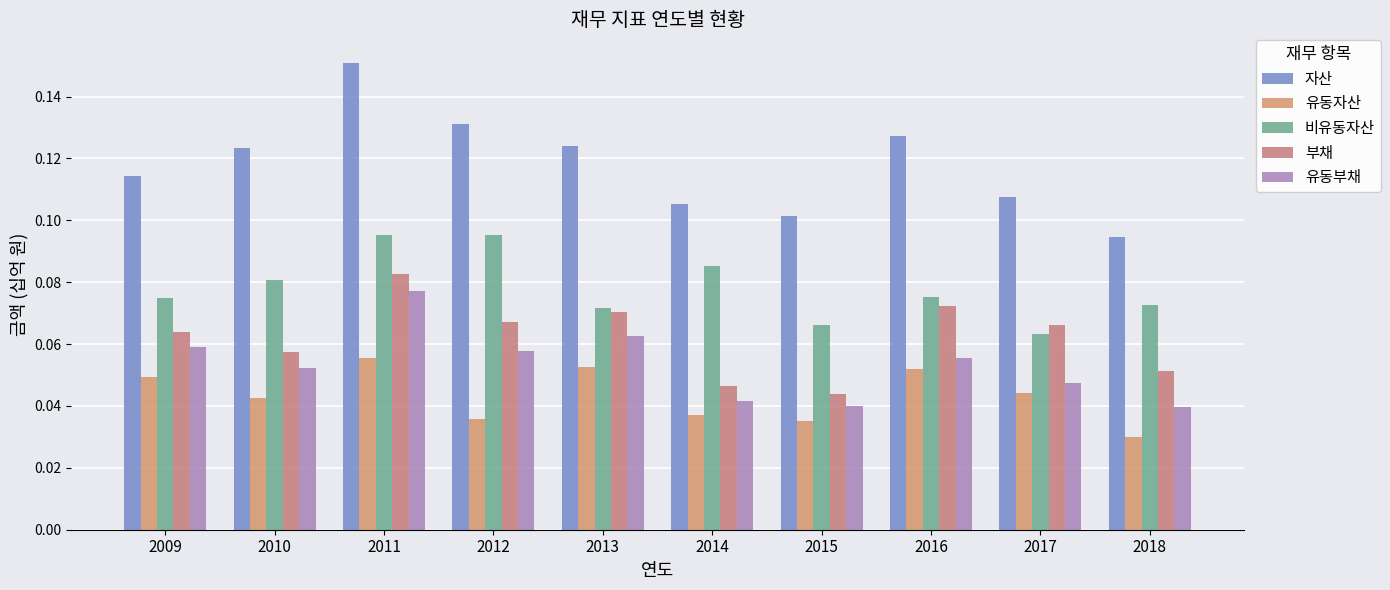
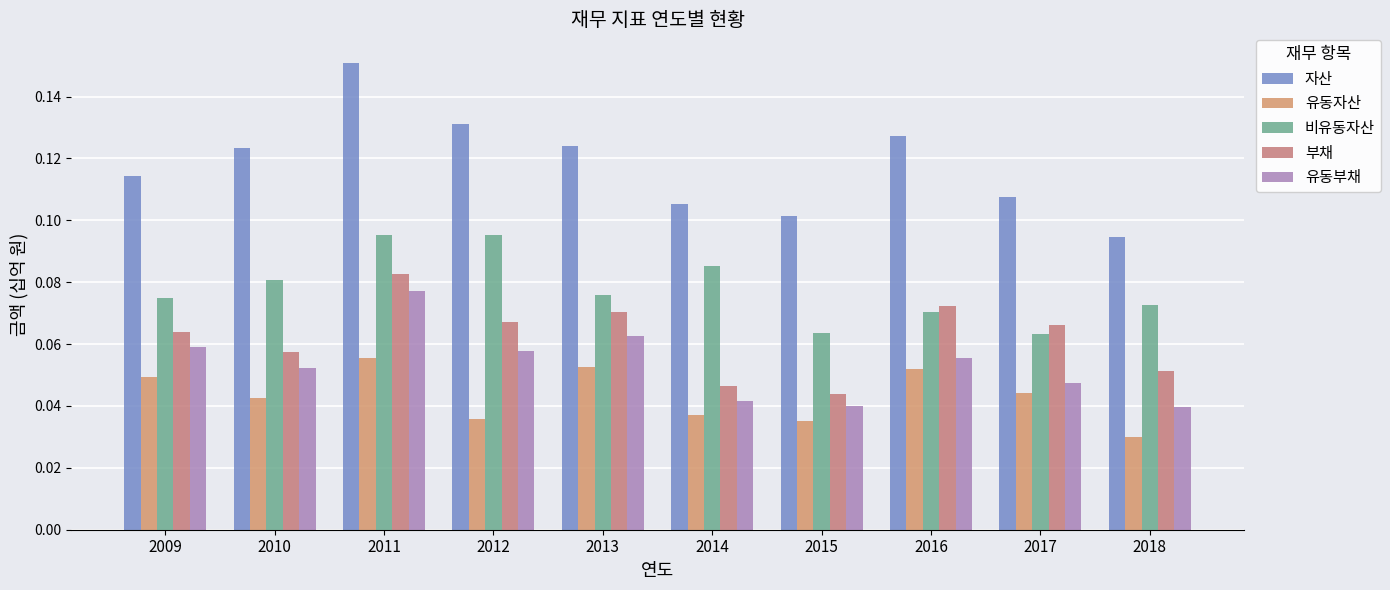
비유동자산, 2013: 0.072 -> 0.076
비유동자산, 2015: 0.066 -> 0.064
비유동자산, 2016: 0.075 -> 0.070
